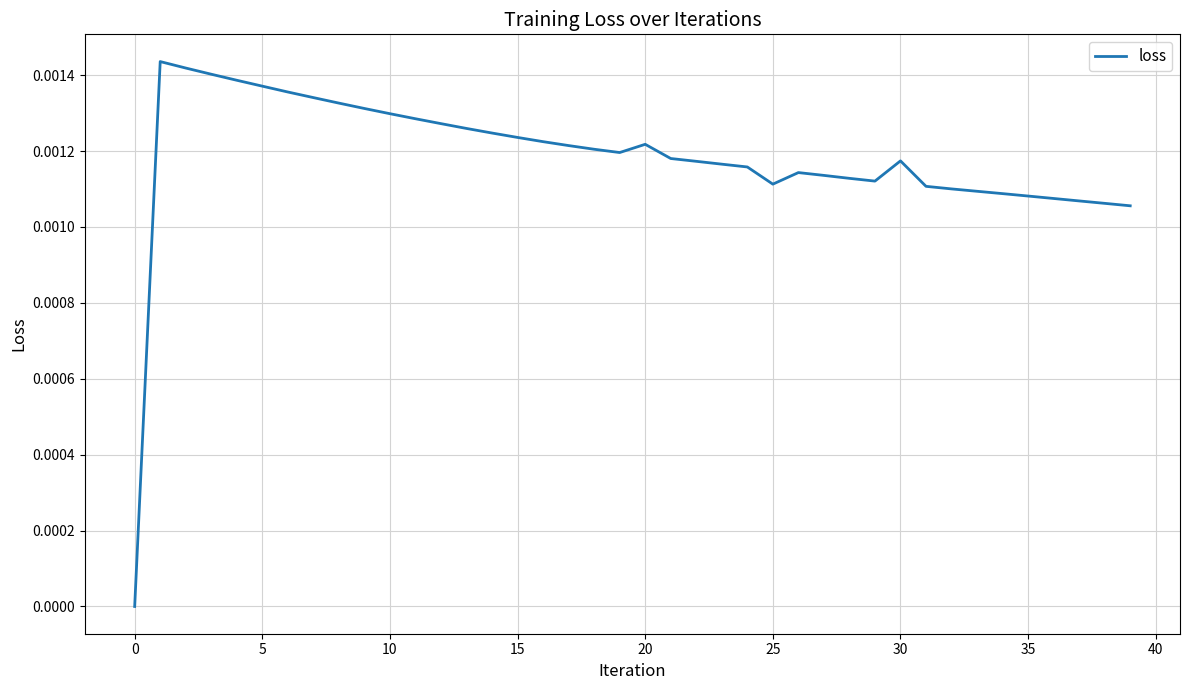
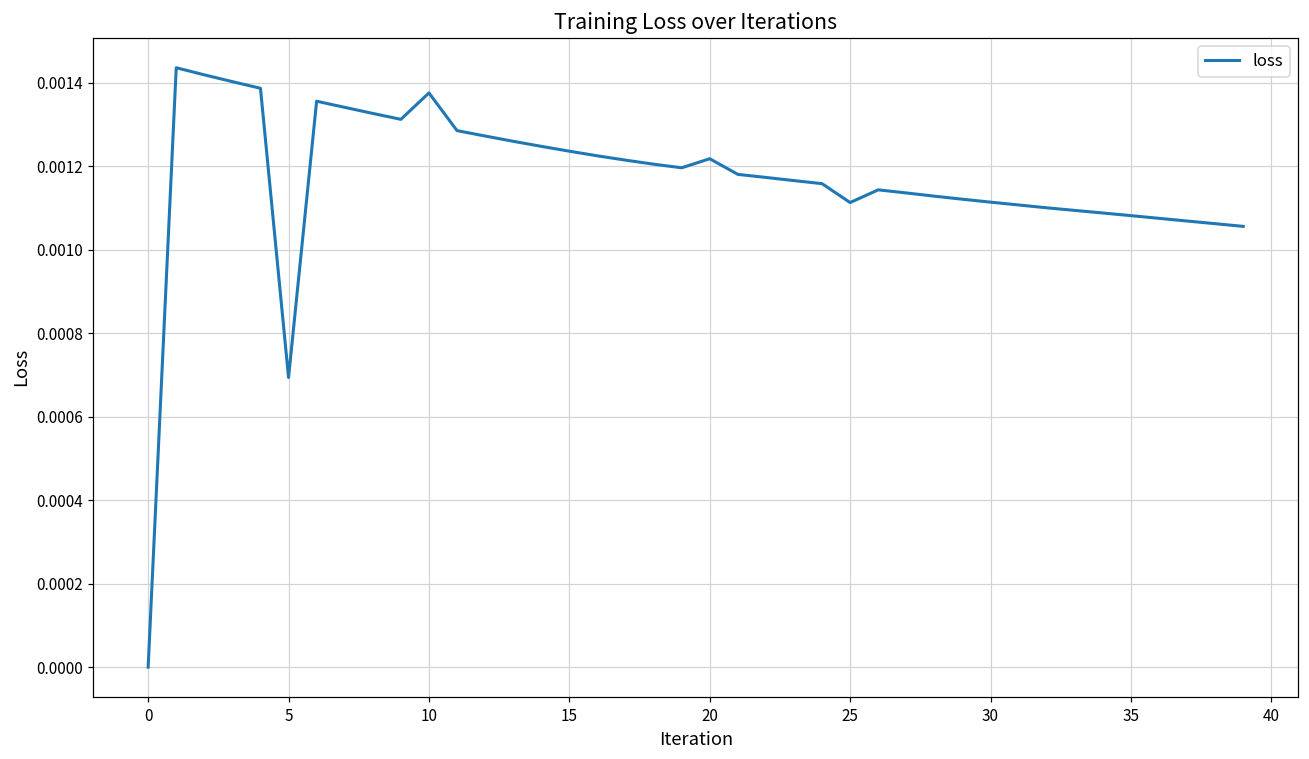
5: 0.00137 -> 0.00069
10: 0.00130 -> 0.00138
30: 0.00117 -> 0.00111
